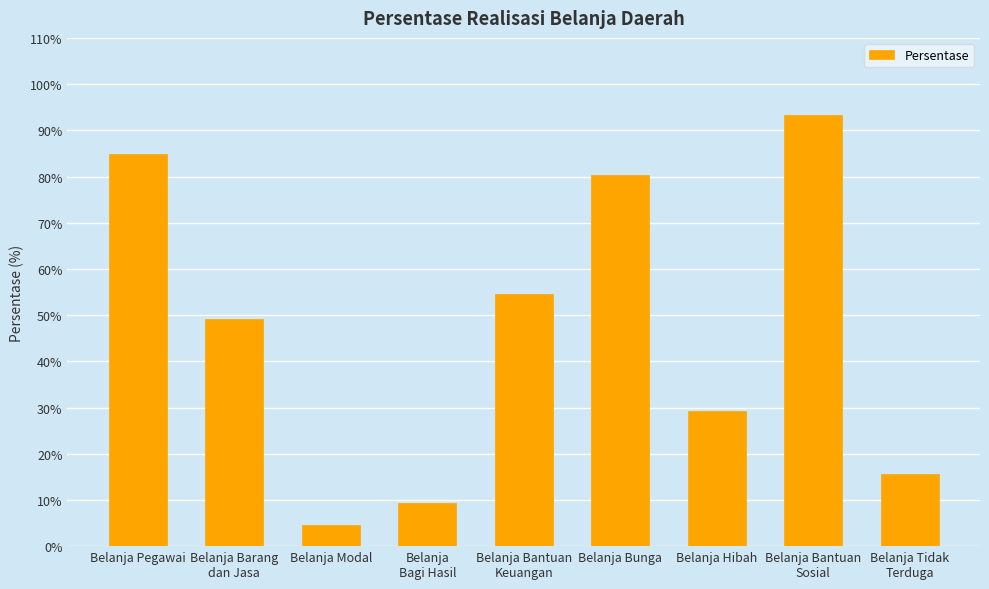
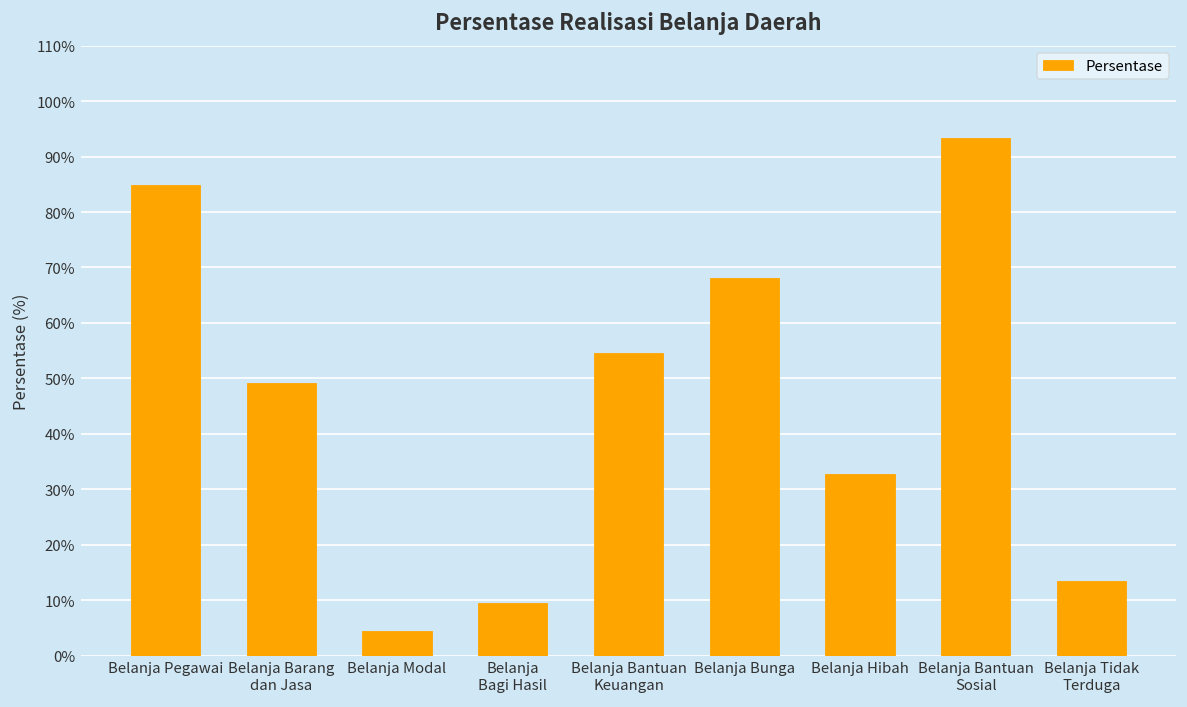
Belanja Bunga: 80% -> 68%
Belanja Hibah: 29% -> 33%
Belanja Tidak Terduga: 16% -> 13%
